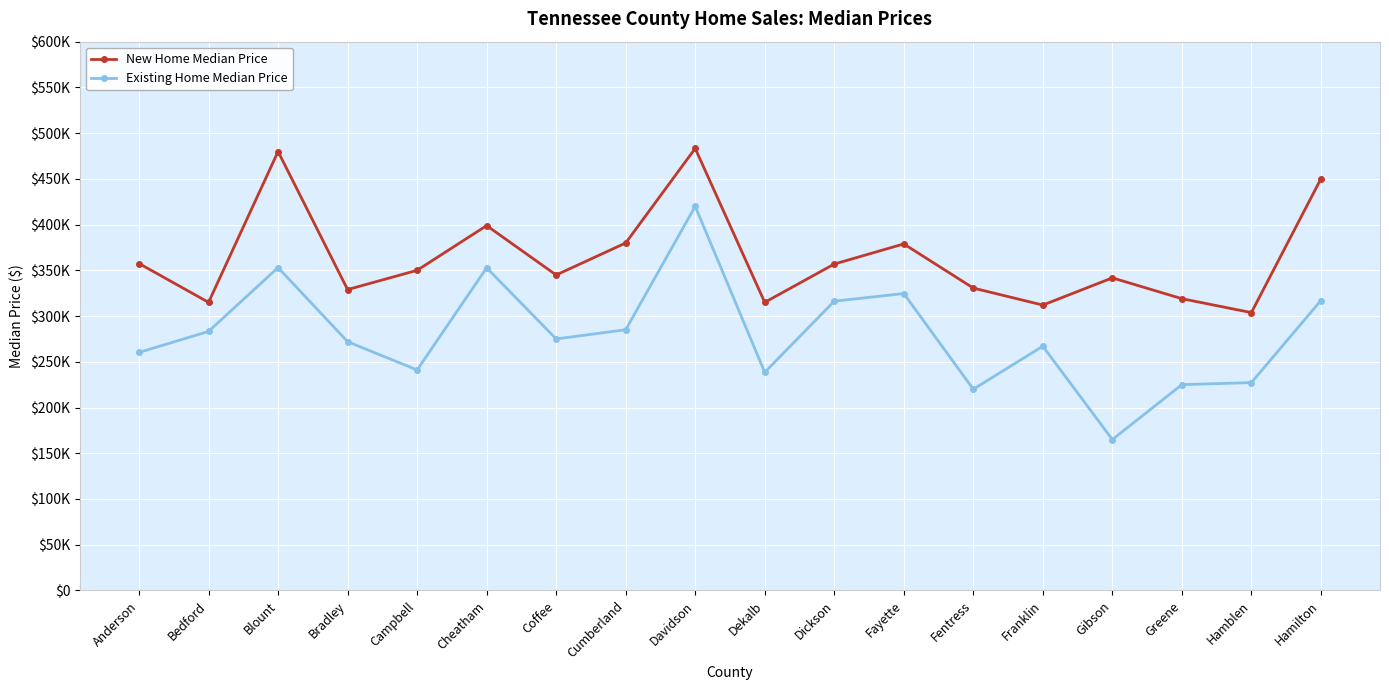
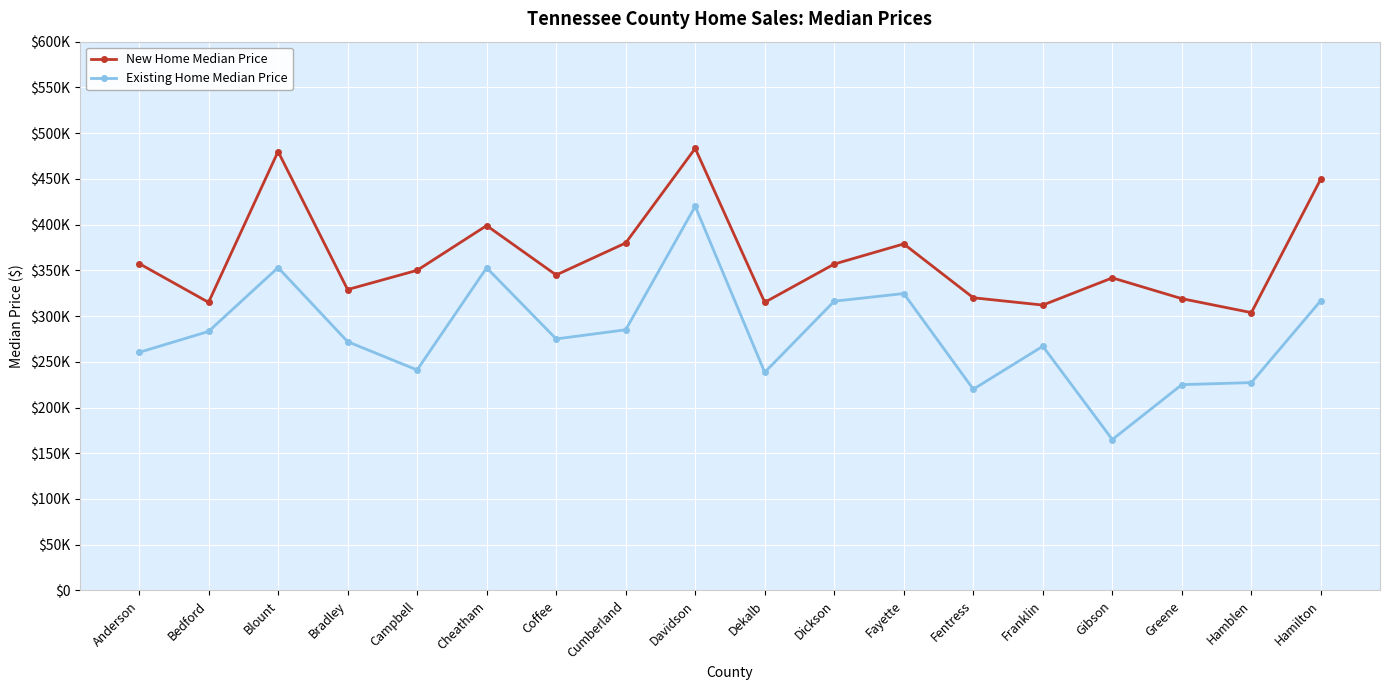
New Home Median Price, Fentress: $330000 -> $320000
